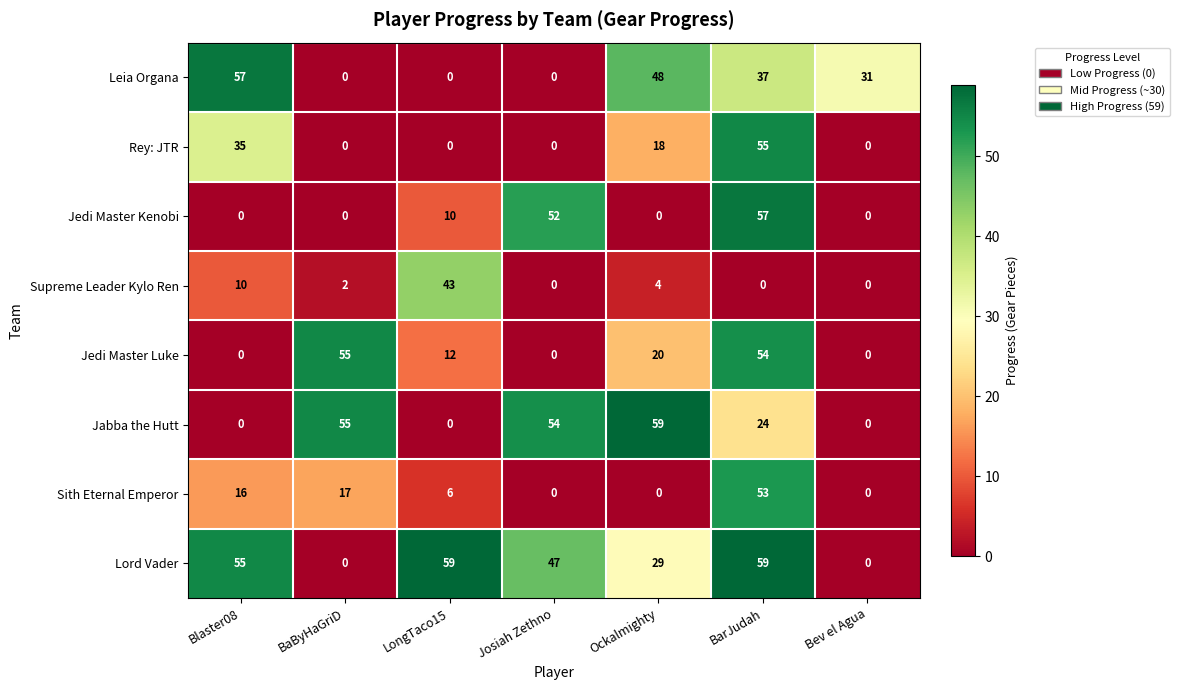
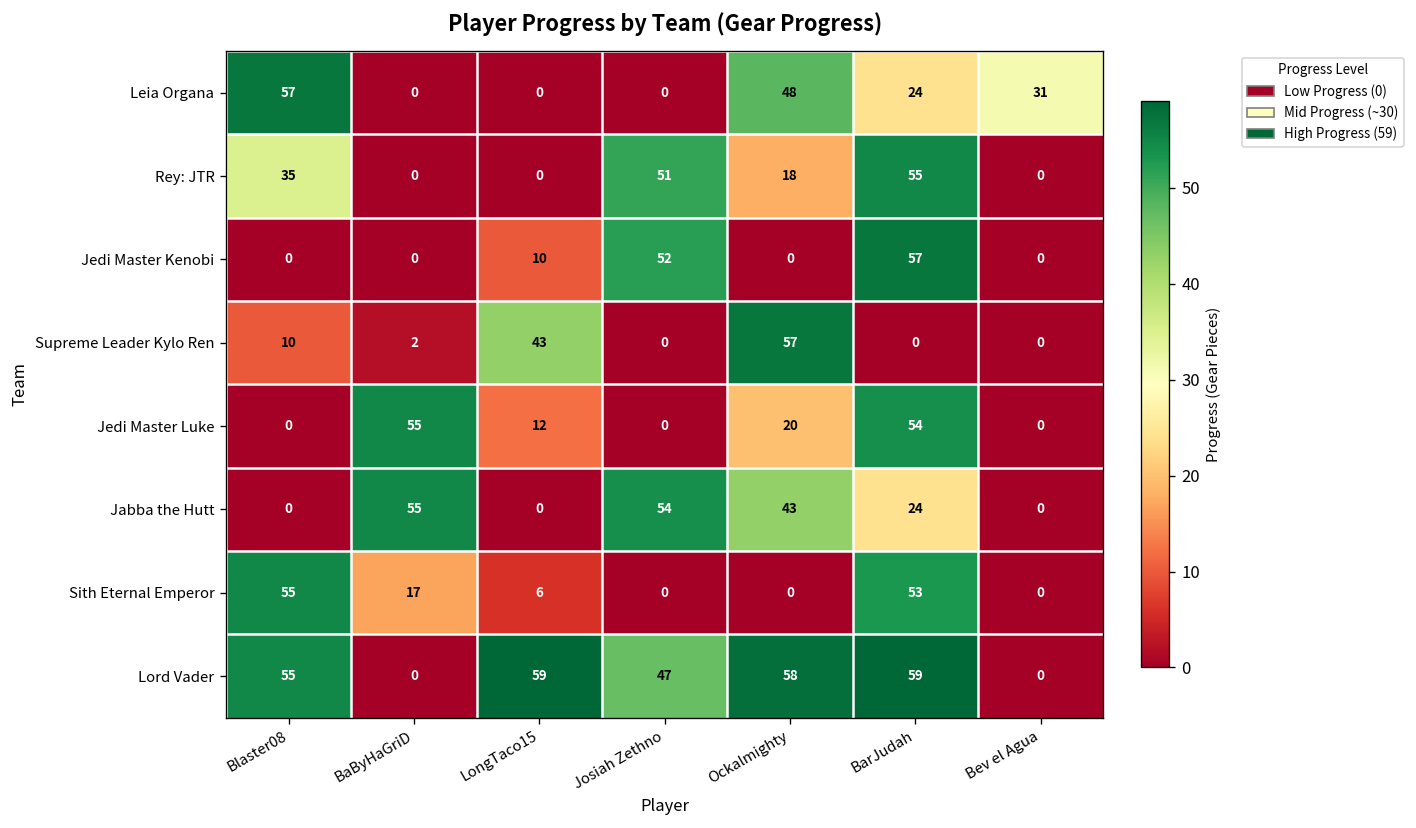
Leia Organa, BarJudah: 37 -> 24
Rey: JTR, Josiah Zethno: 0 -> 51
Supreme Leader Kylo Ren, Ockalmighty: 4 -> 57
Jabba the Hutt, Ockalmighty: 59 -> 43
Sith Eternal Emperor, Blaster08: 16 -> 55
Lord Vader, Ockalmighty: 29 -> 58
